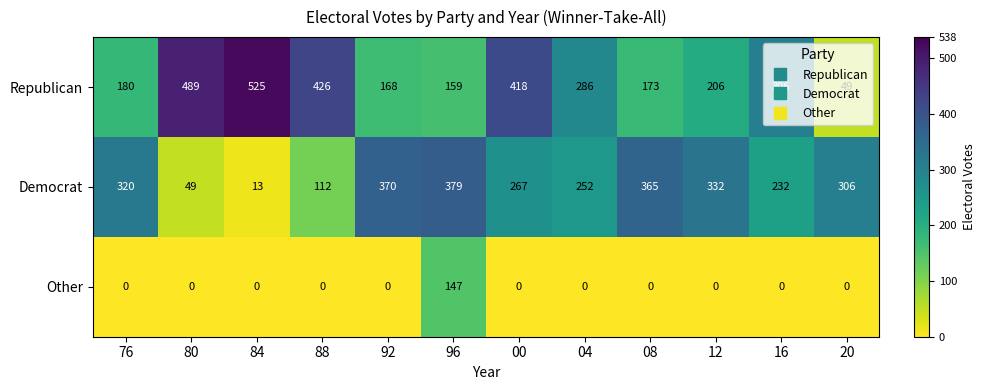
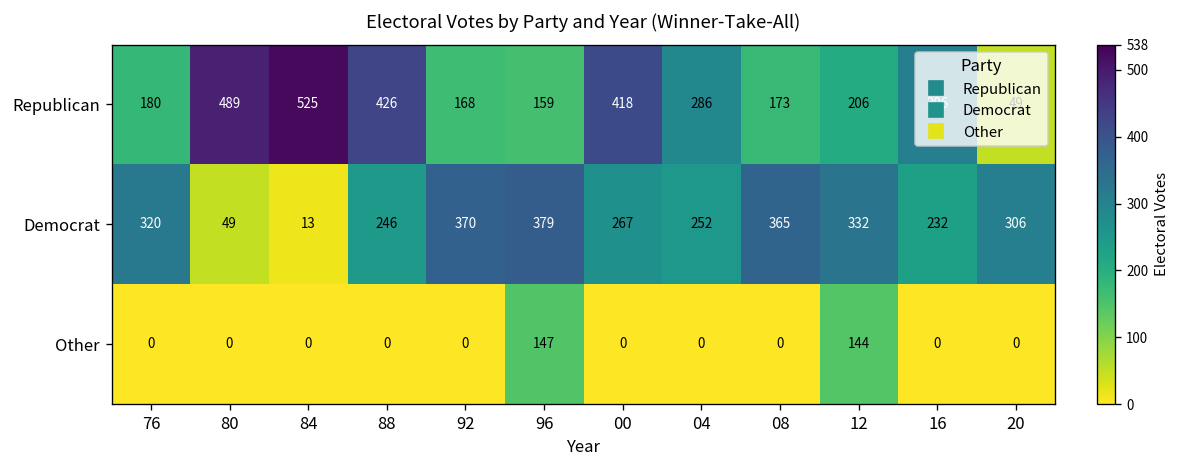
Democrat, 88: 112 -> 246
Other, 12: 0 -> 144
